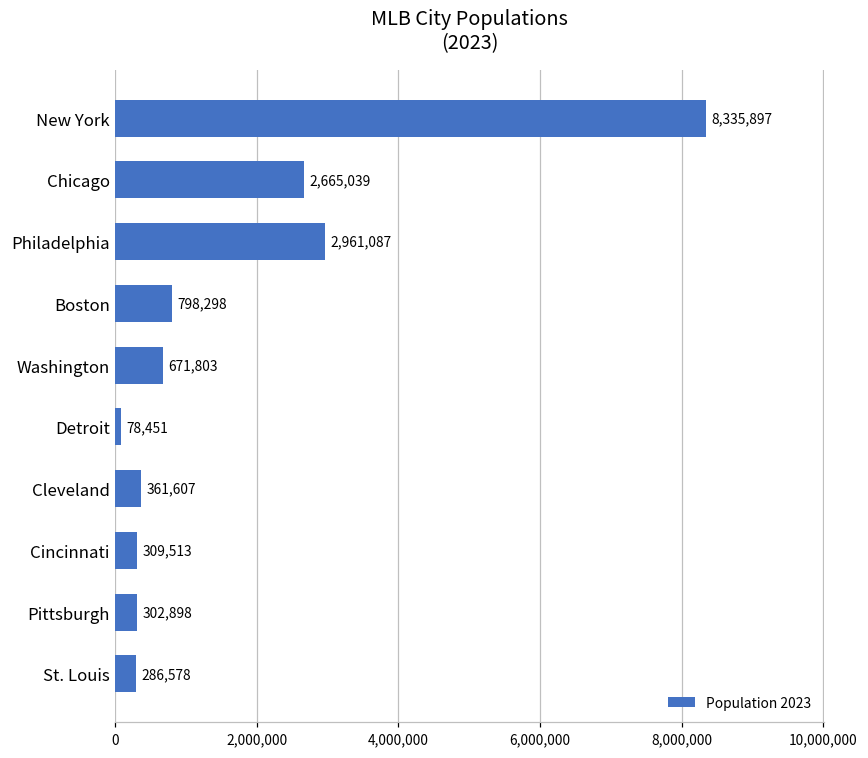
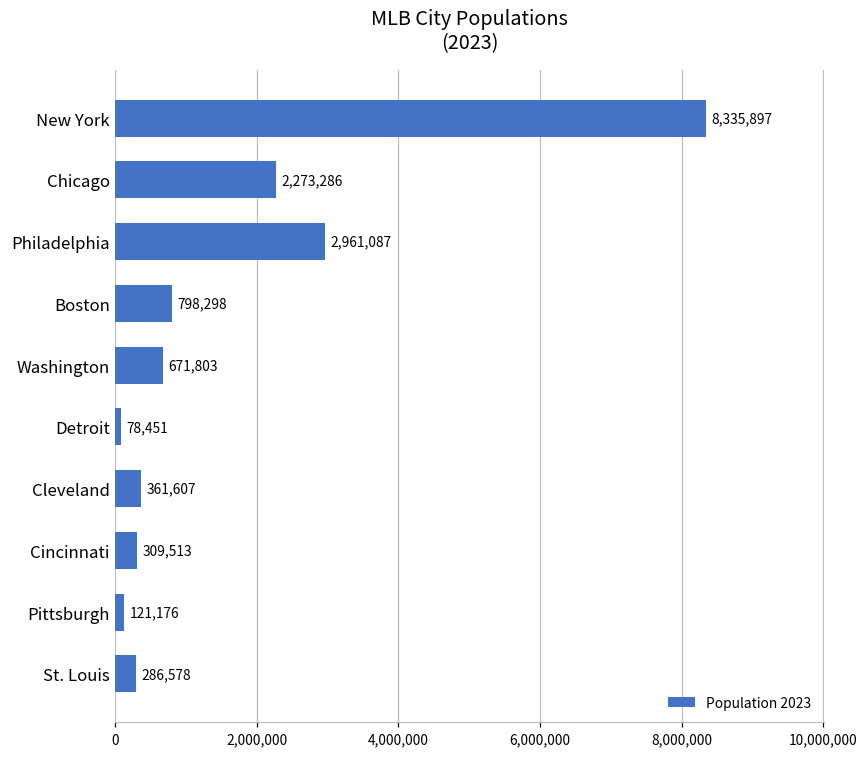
Chicago: 2,665,039 -> 2,273,286
Pittsburgh: 302,898 -> 121,176
